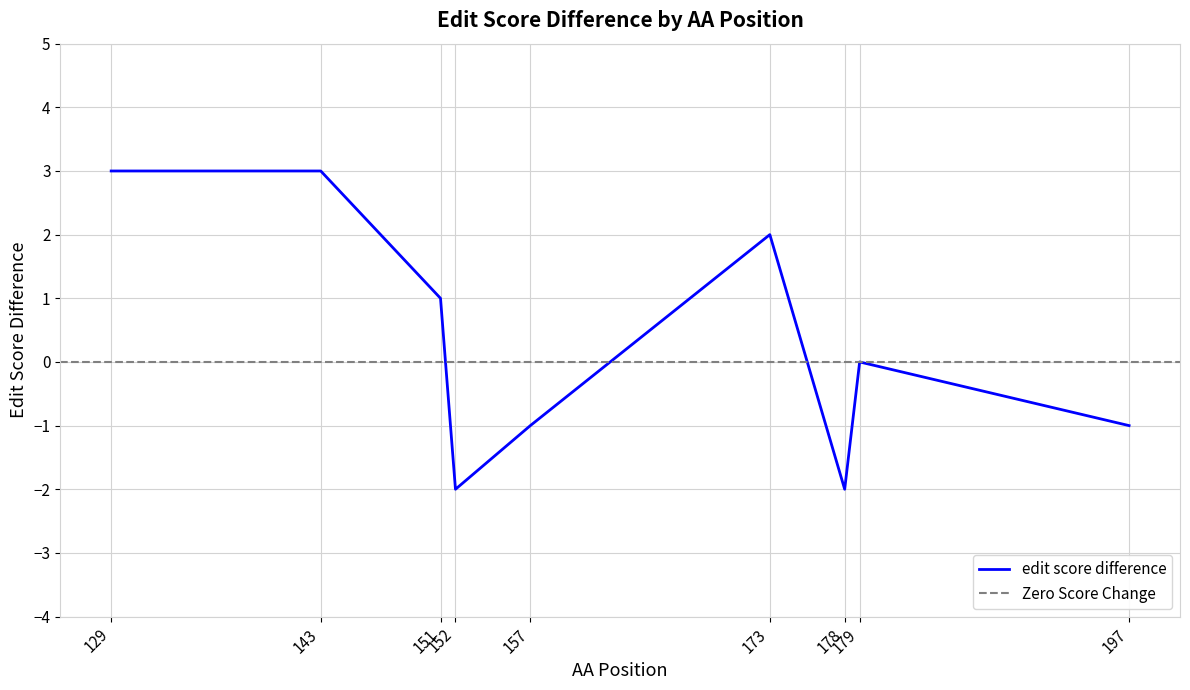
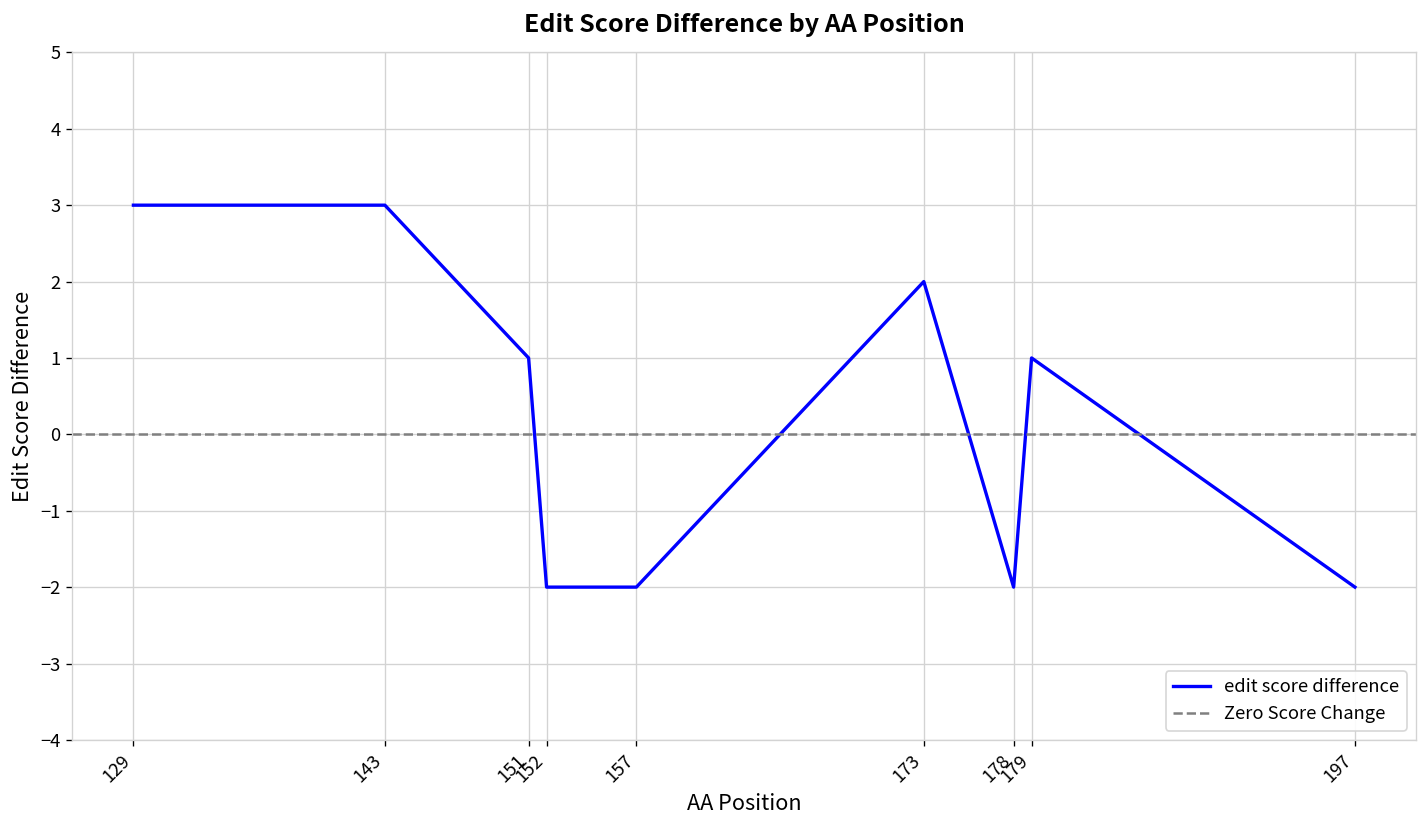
157: -1 -> -2
179: 0 -> 1
197: -1 -> -2
